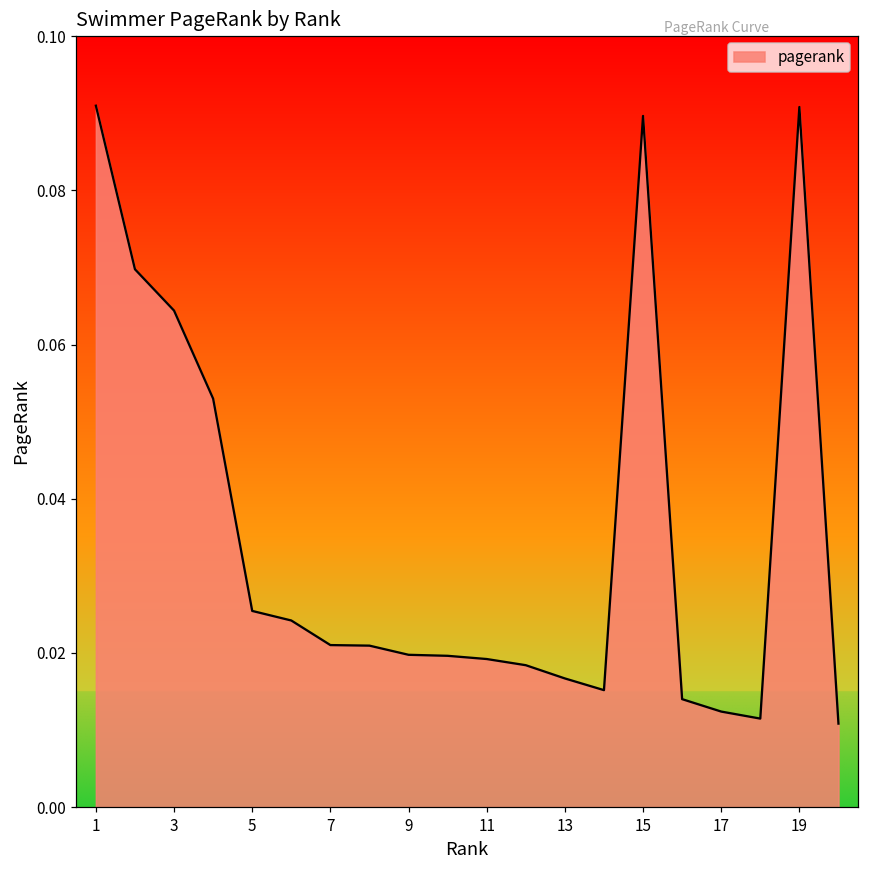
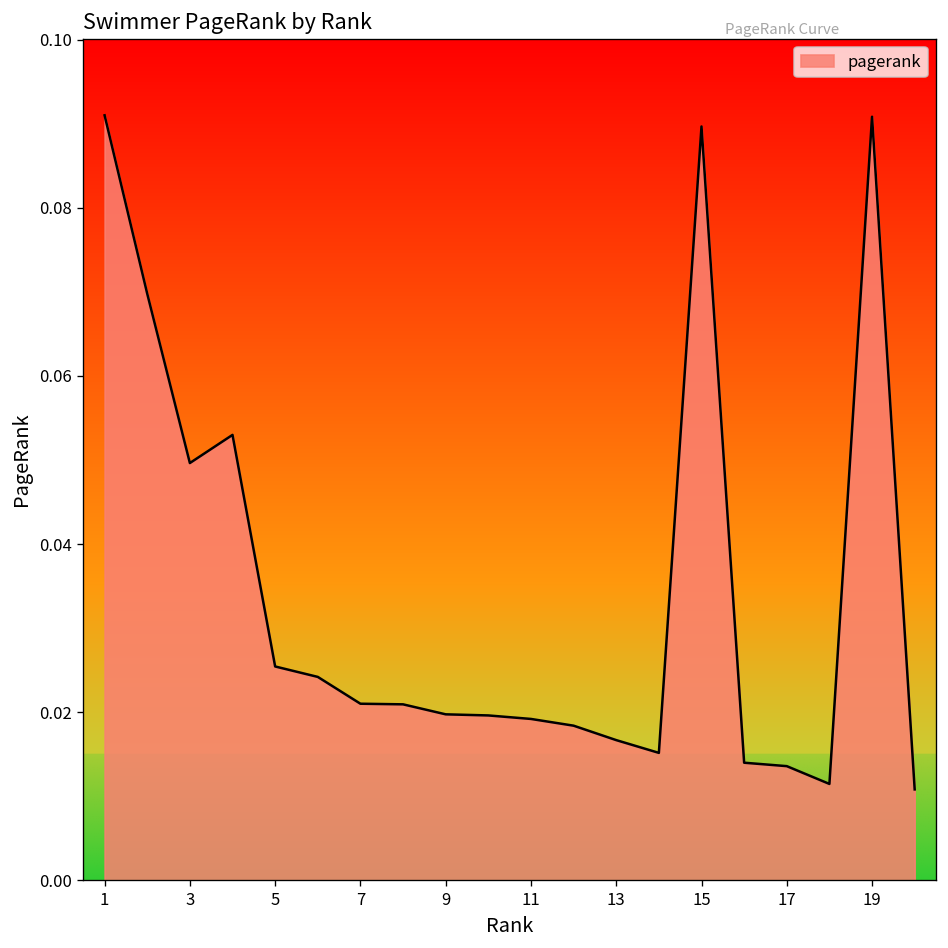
3: 0.064 -> 0.050
17: 0.012 -> 0.014
